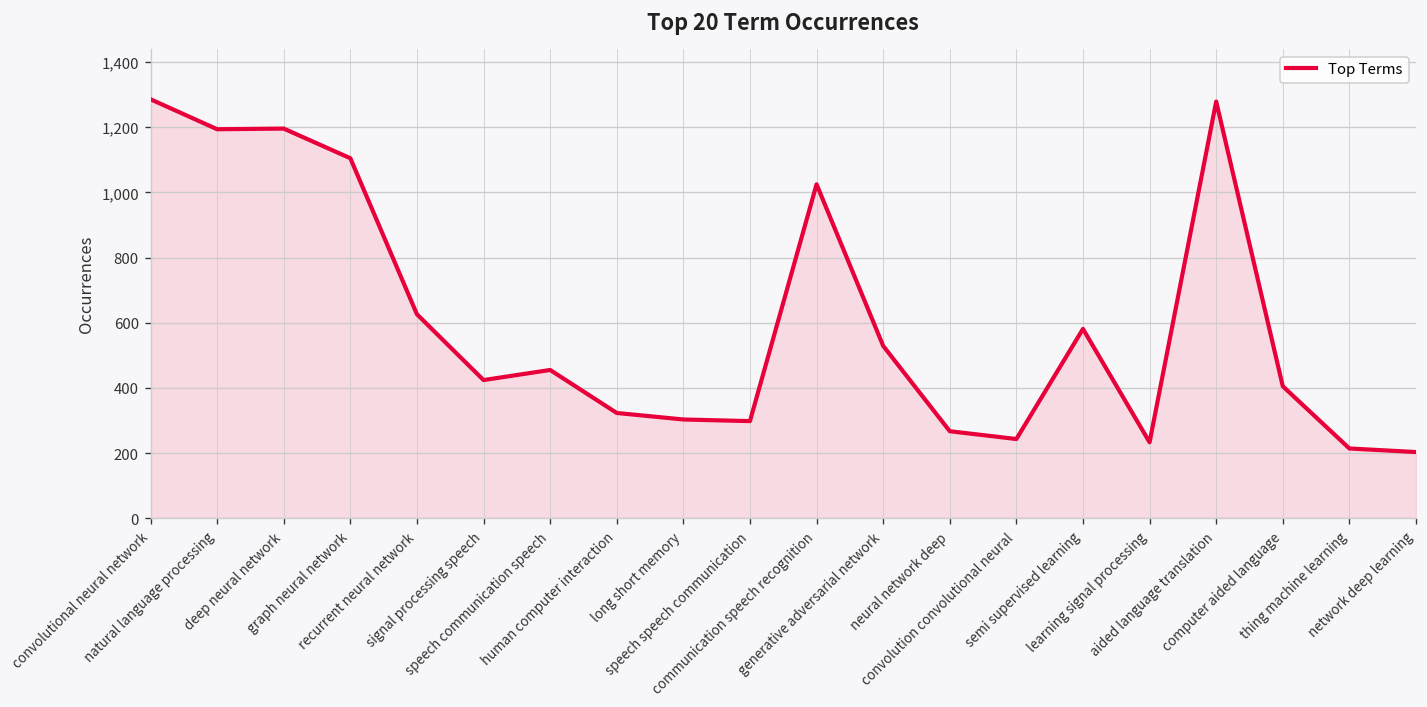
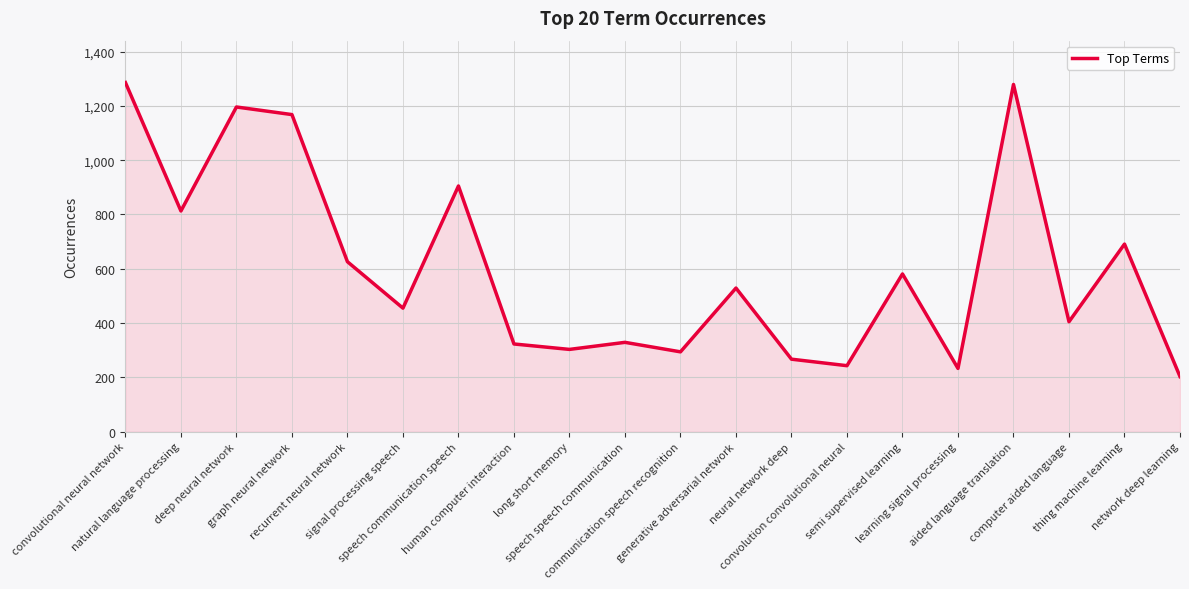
natural language processing: 1,190 -> 810
graph neural network: 1,110 -> 1,170
signal processing speech: 420 -> 460
speech communication speech: 460 -> 910
speech speech communication: 300 -> 330
communication speech recognition: 1,030 -> 290
thing machine learning: 210 -> 690
